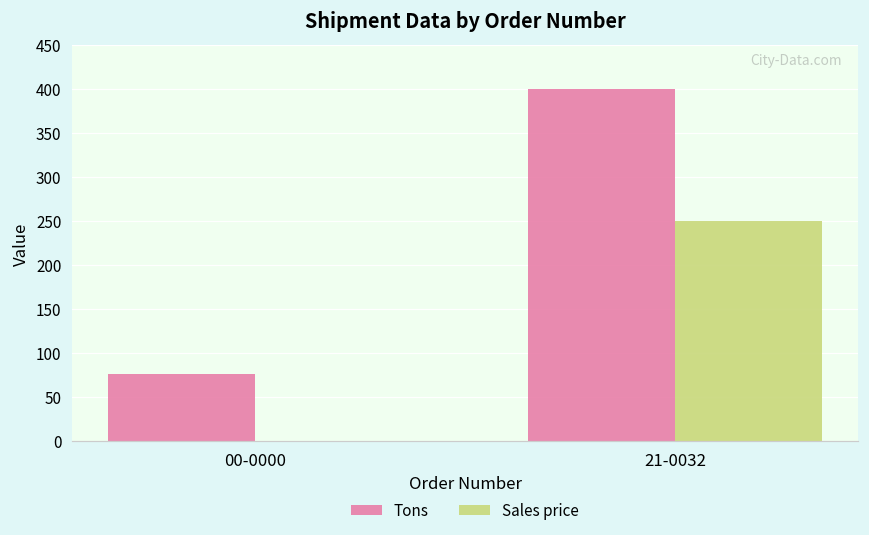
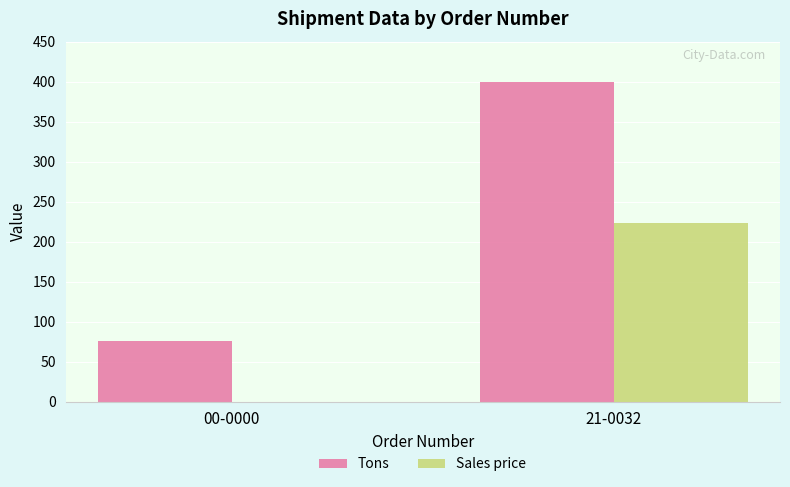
Sales price, 21-0032: 250 -> 220
